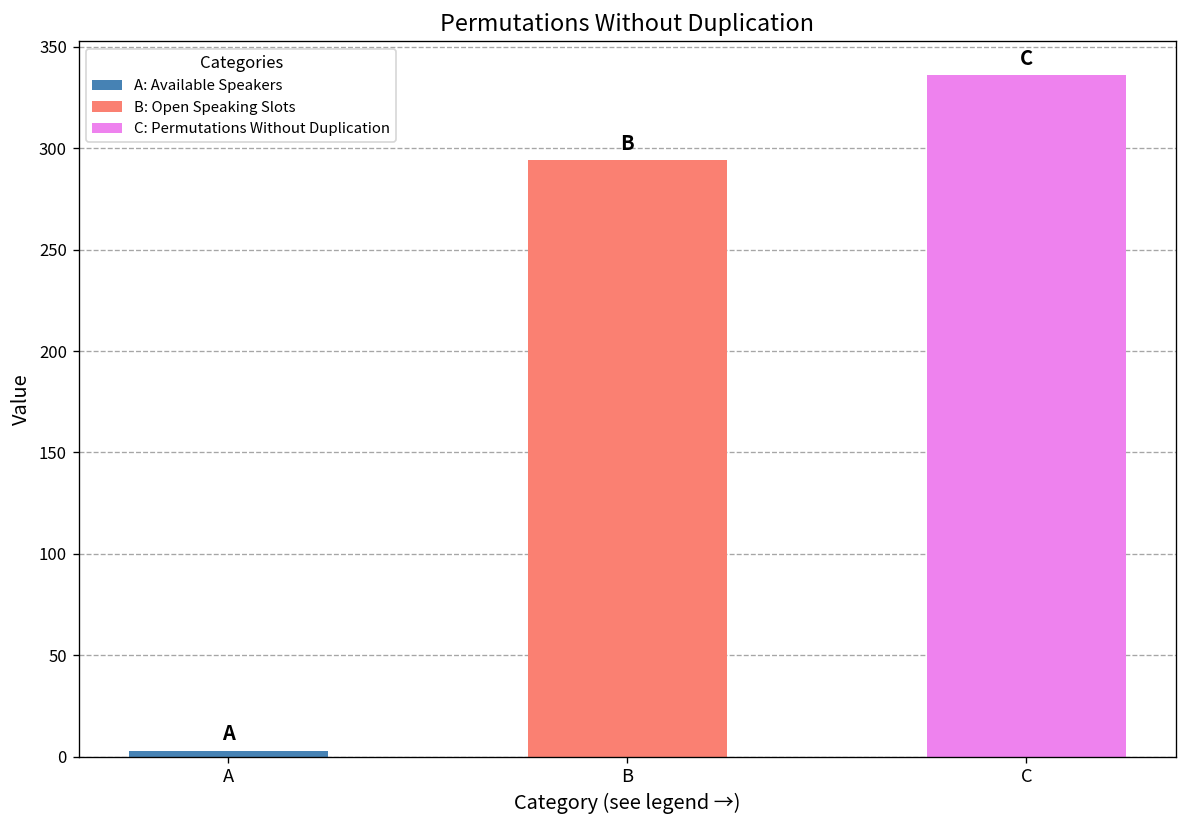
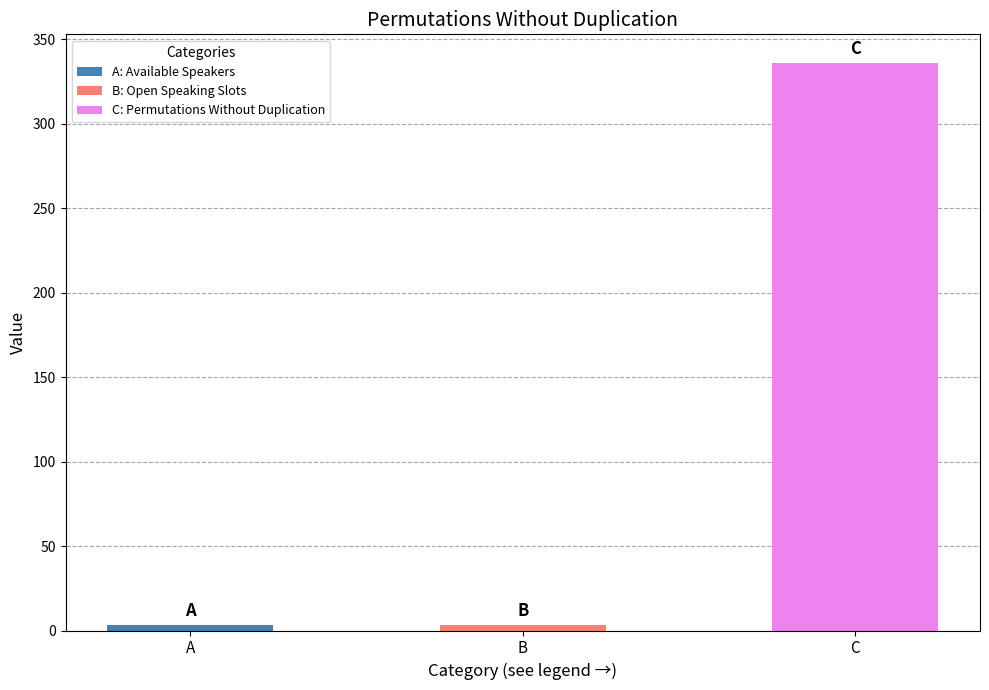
B: 294 -> 3
